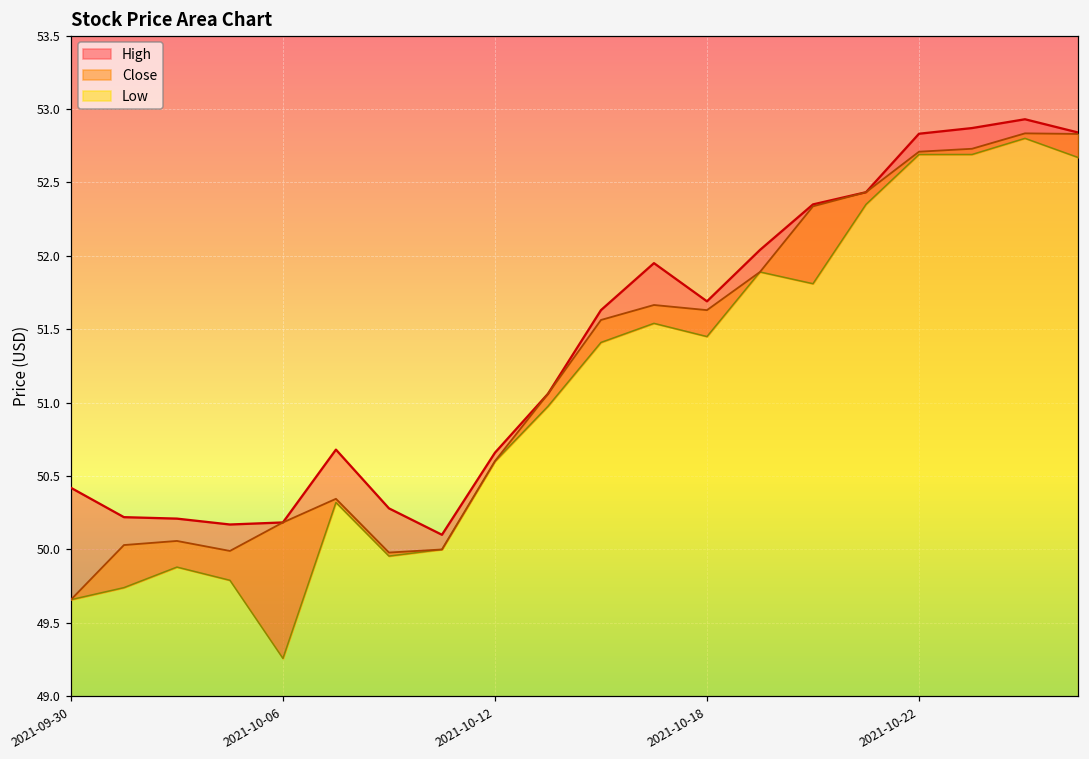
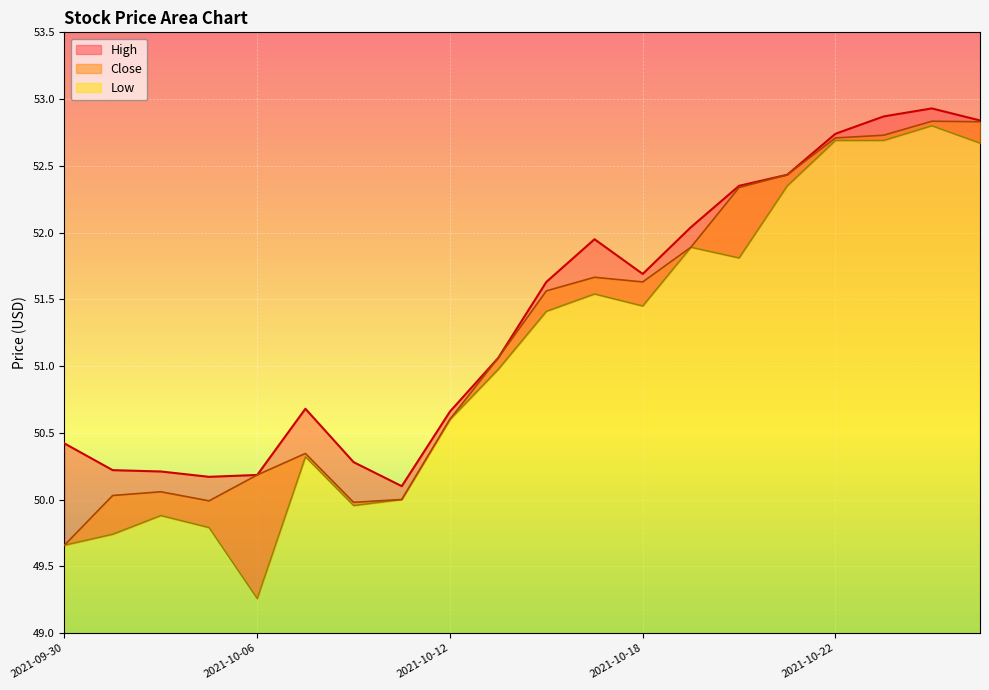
High, 2021-10-22: 52.83 -> 52.74
